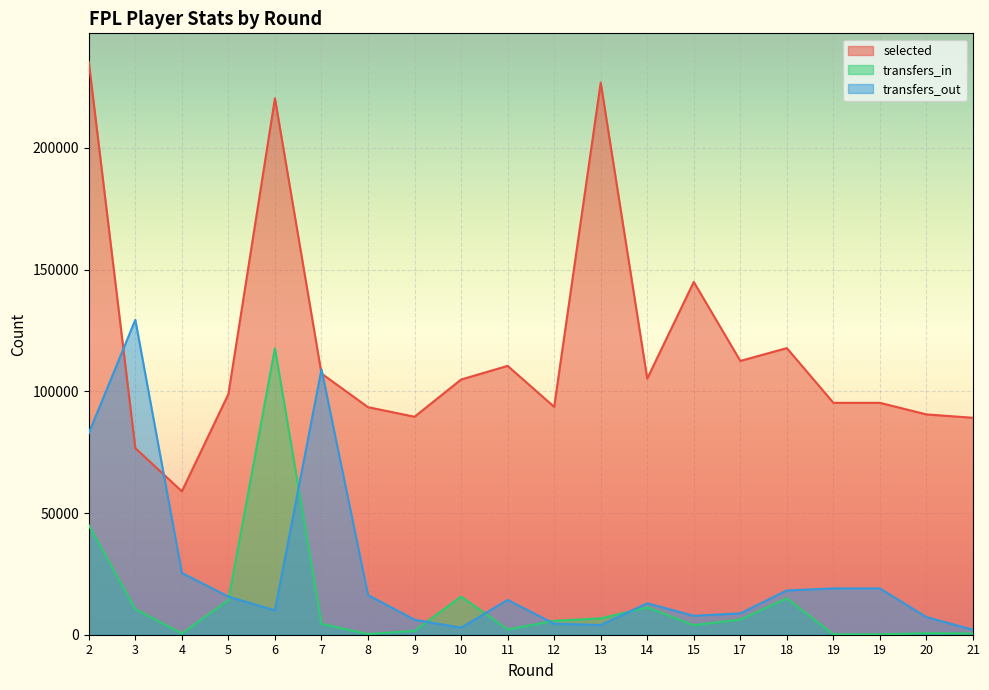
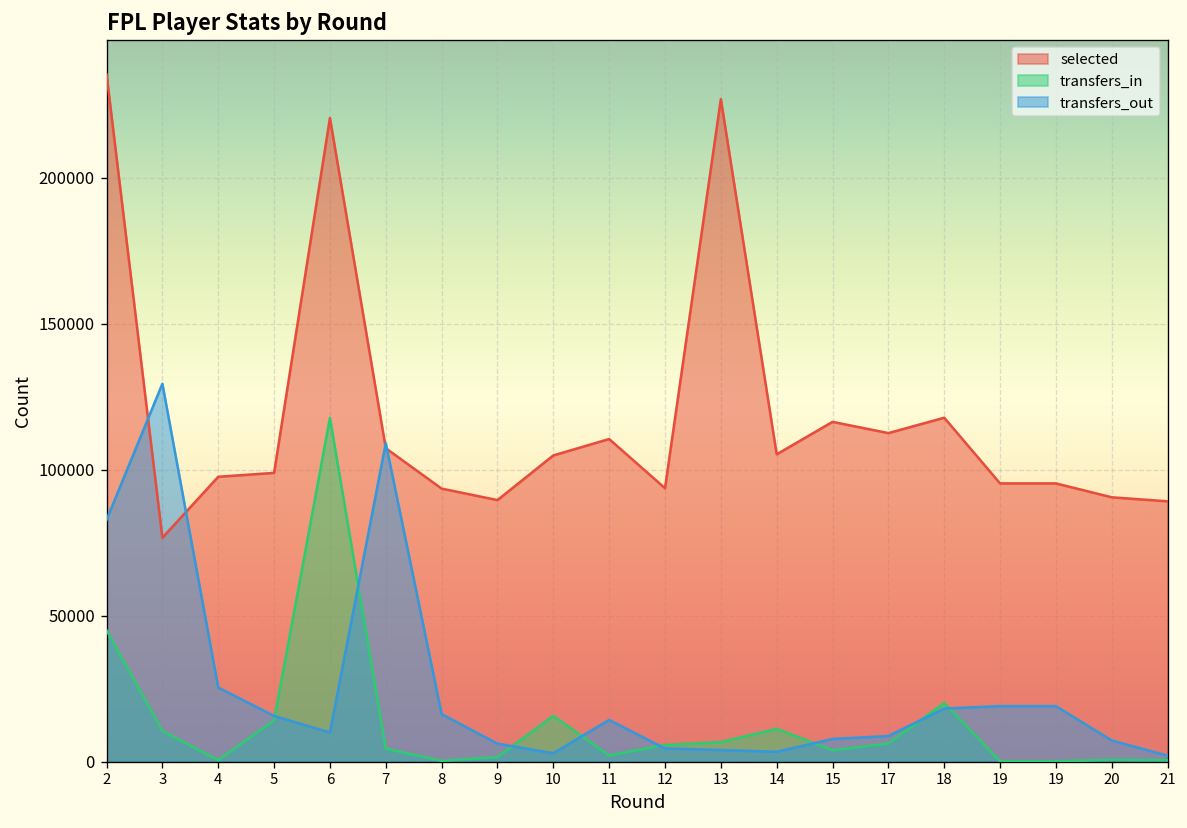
selected, 4: 59000 -> 98000
transfers_out, 14: 13000 -> 3000
selected, 15: 145000 -> 116000
transfers_in, 18: 15000 -> 20000
